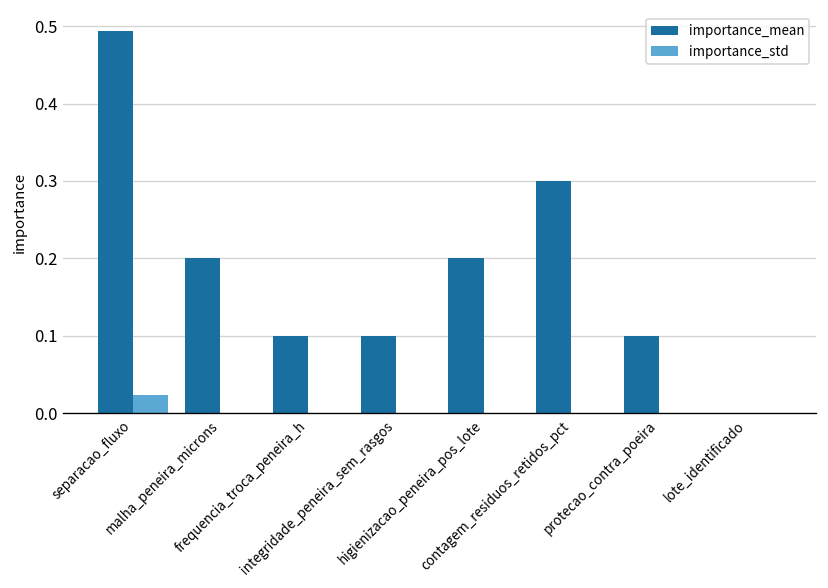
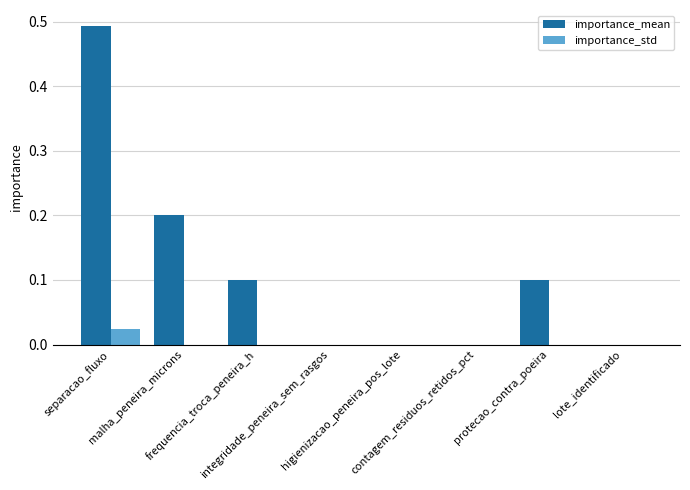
importance_mean, integridade_peneira_sem_rasgos: 0.1 -> 0.0
importance_mean, higienizacao_peneira_pos_lote: 0.2 -> 0.0
importance_mean, contagem_residuos_retidos_pct: 0.3 -> 0.0
